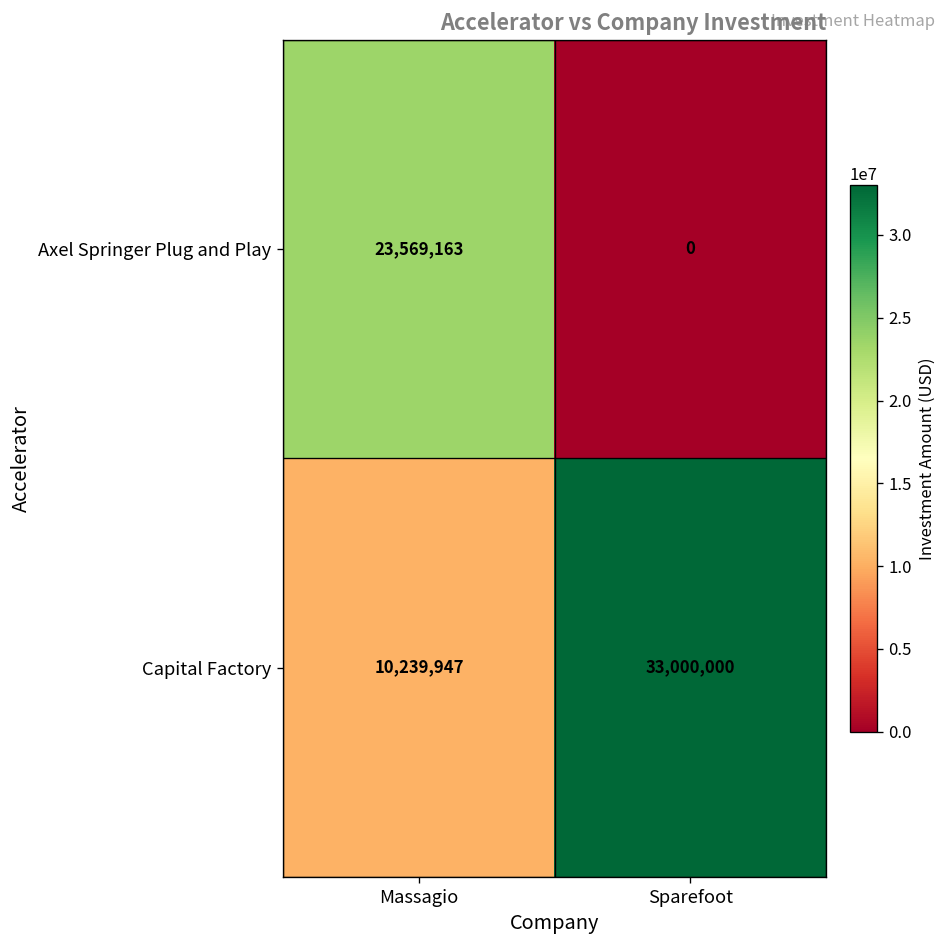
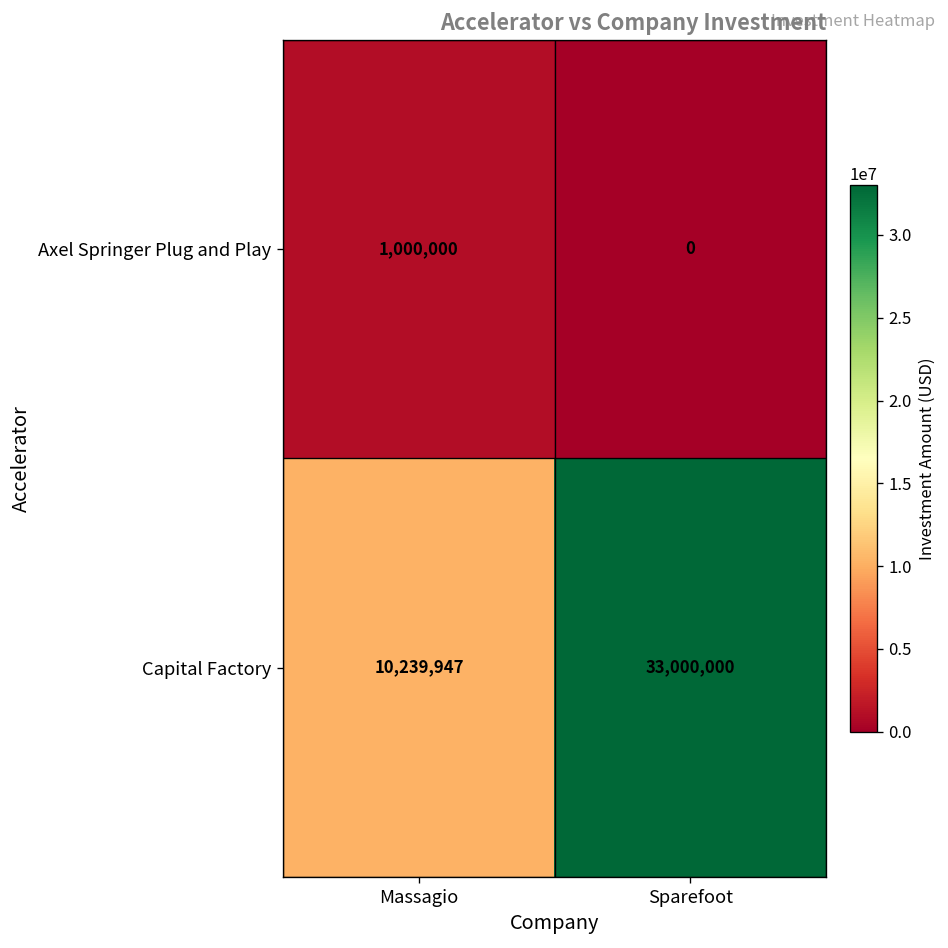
Axel Springer Plug and Play, Massagio: 23,569,163 -> 1,000,000
